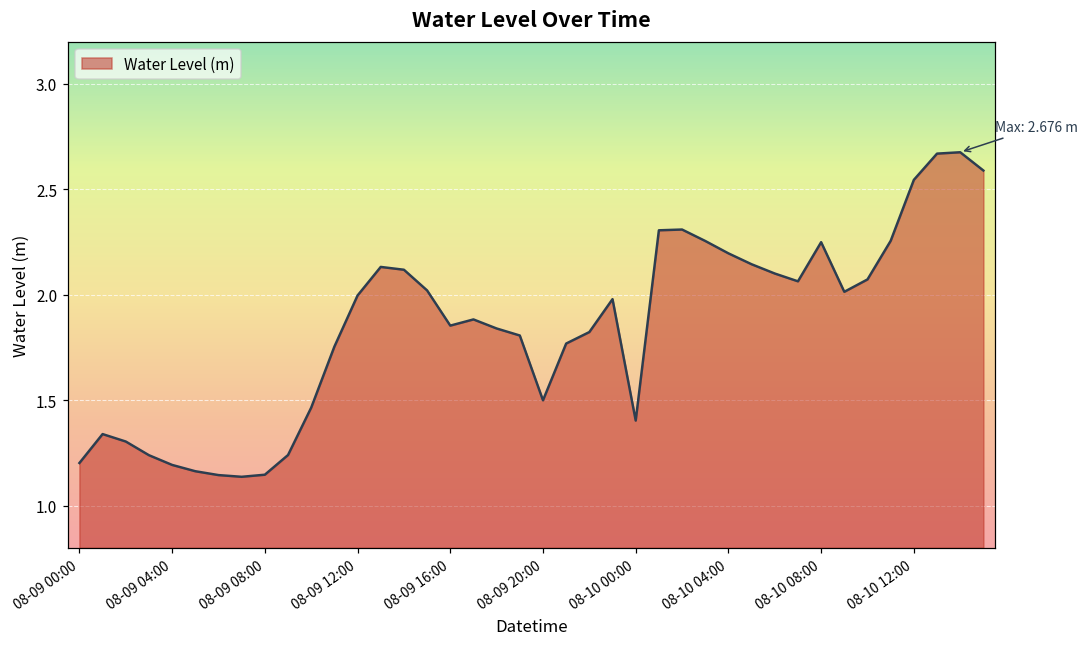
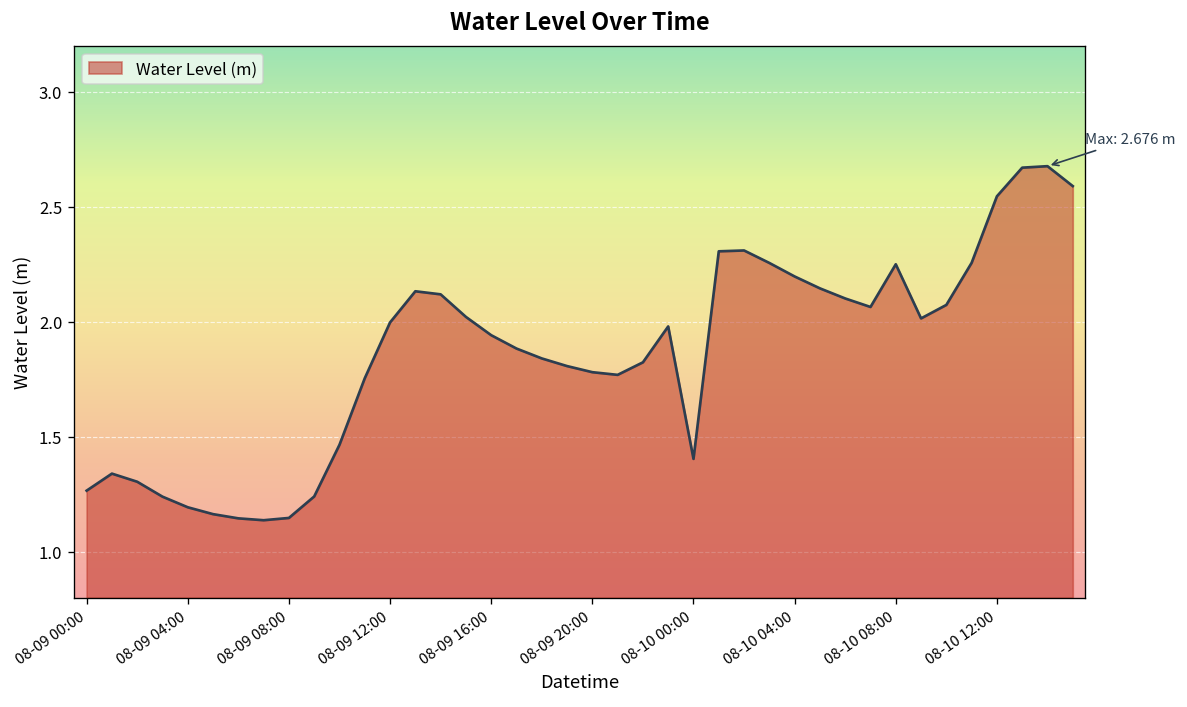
08-09 00:00: 1.20 -> 1.27
08-09 16:00: 1.85 -> 1.94
08-09 20:00: 1.50 -> 1.78
